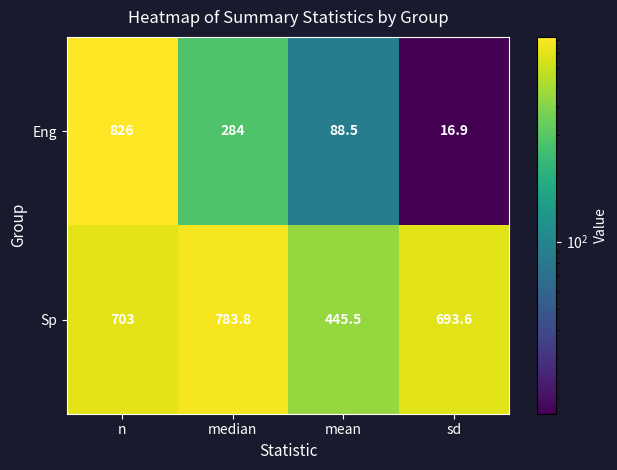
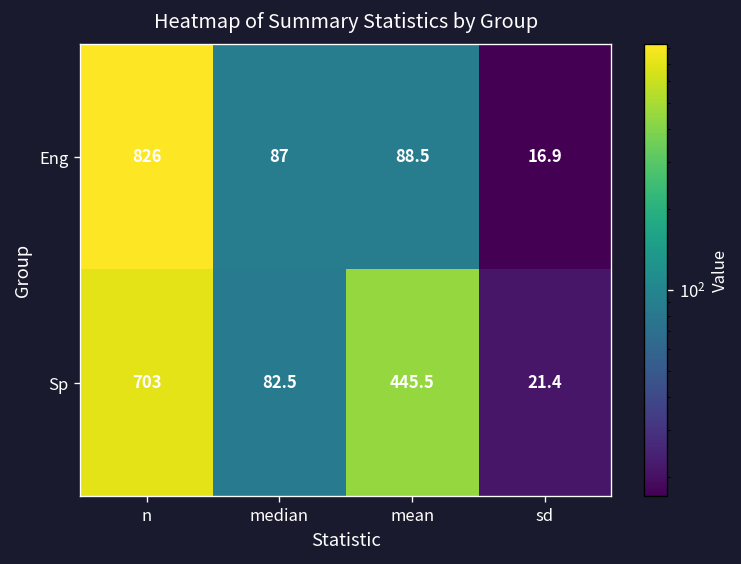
Eng, median: 284 -> 87
Sp, median: 783.8 -> 82.5
Sp, sd: 693.6 -> 21.4
